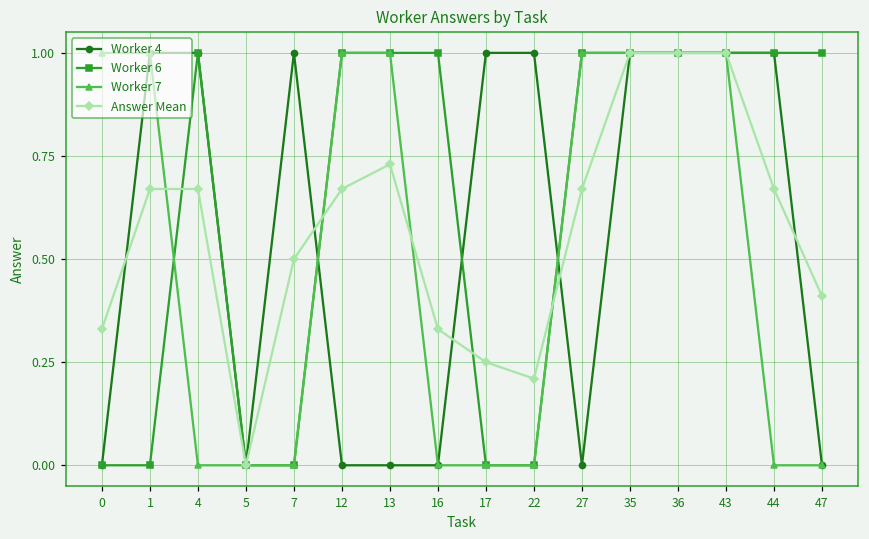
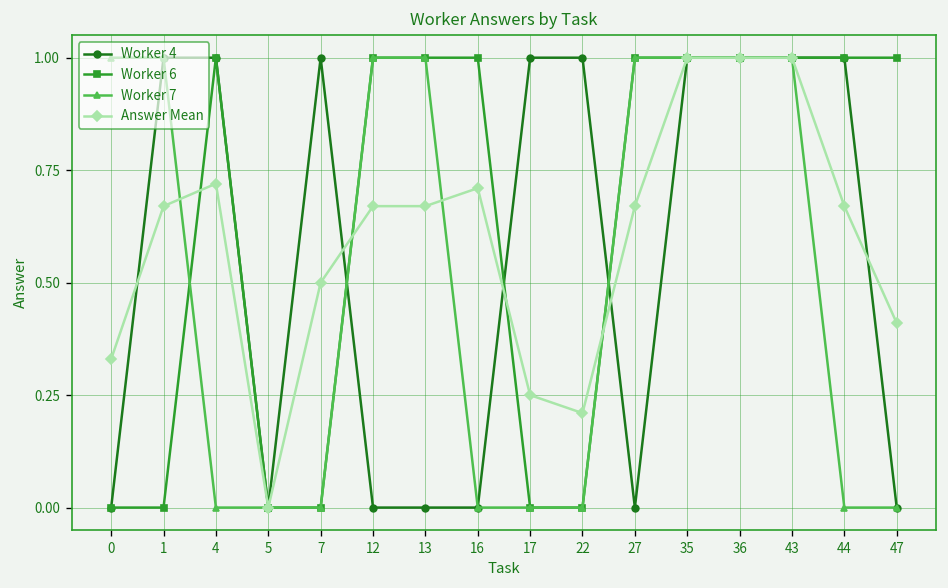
Answer Mean, 4: 0.67 -> 0.72
Answer Mean, 13: 0.73 -> 0.67
Answer Mean, 16: 0.33 -> 0.71
